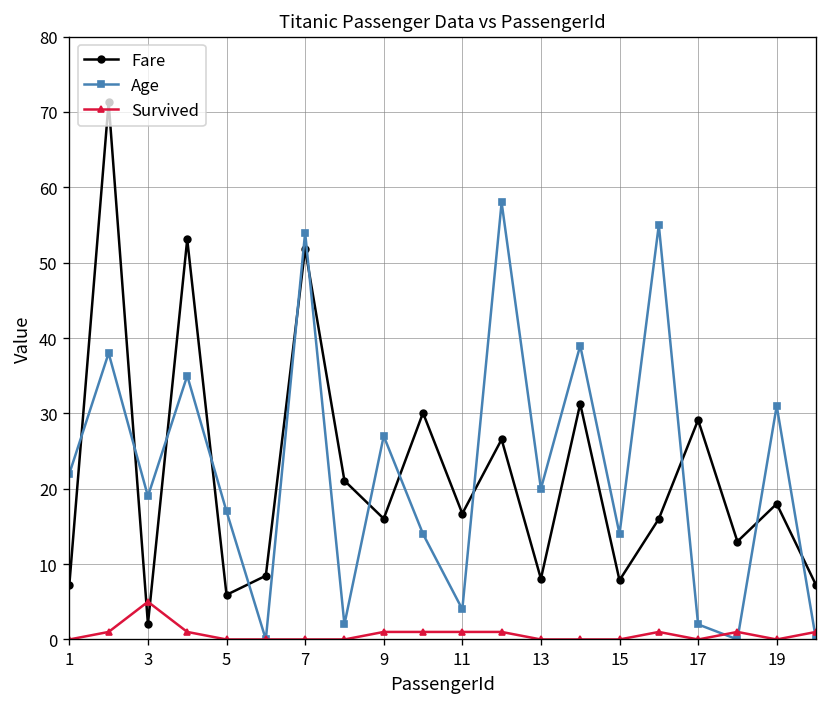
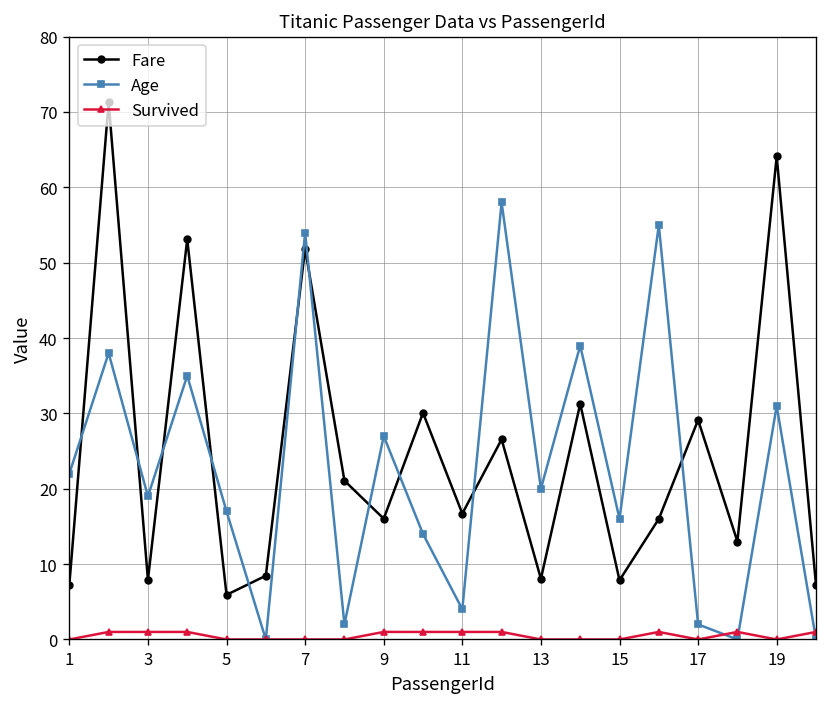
Fare, 3: 2 -> 8
Survived, 3: 5 -> 1
Age, 15: 14 -> 16
Fare, 19: 18 -> 64
